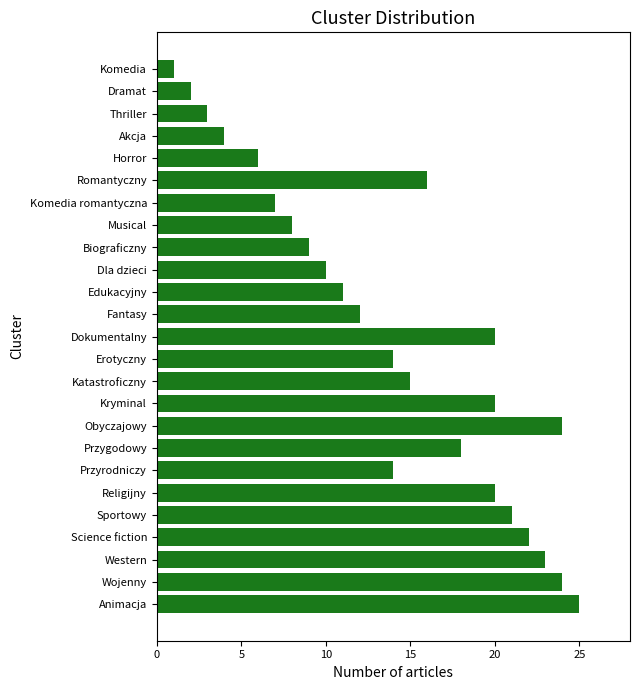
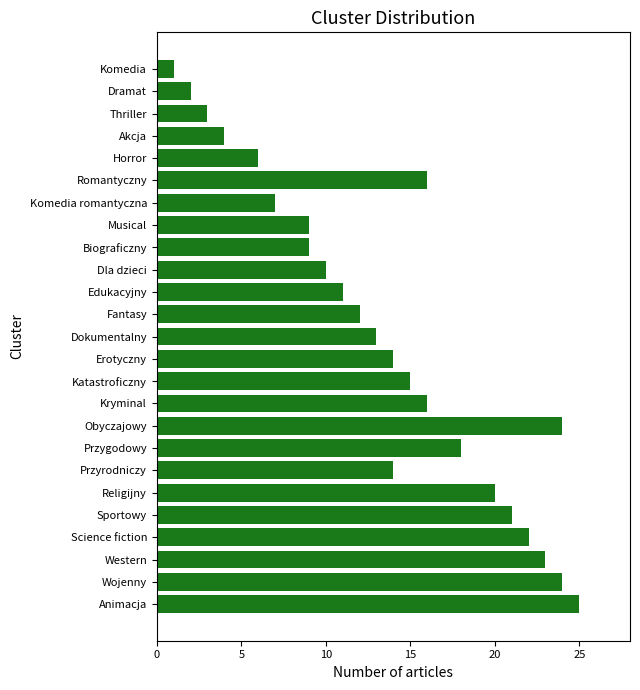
Musical: 8 -> 9
Dokumentalny: 20 -> 13
Kryminal: 20 -> 16
